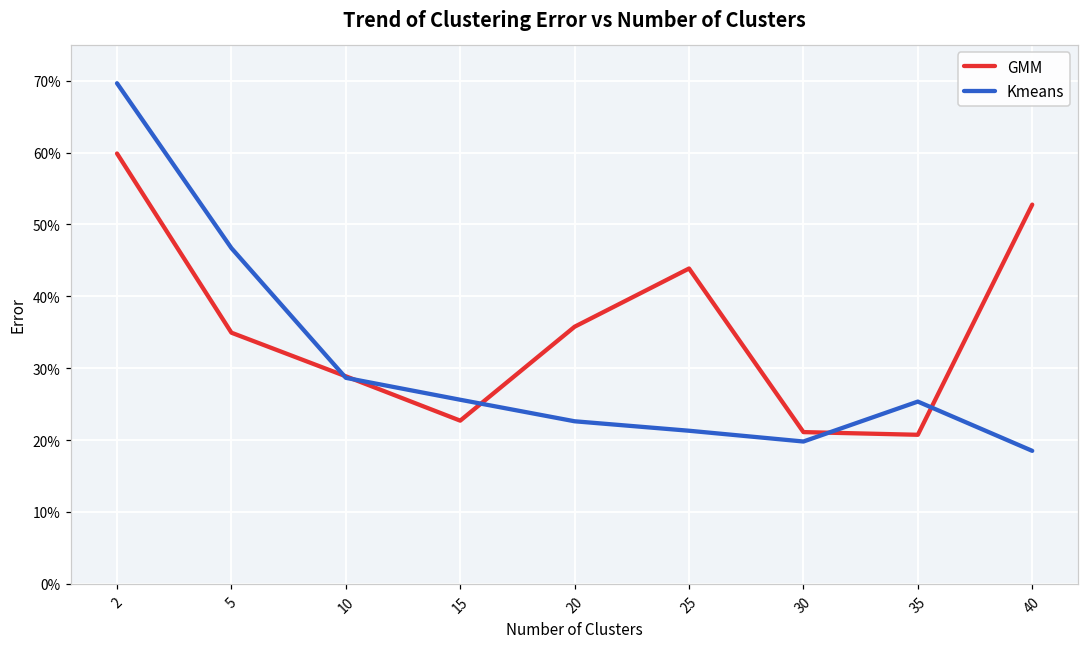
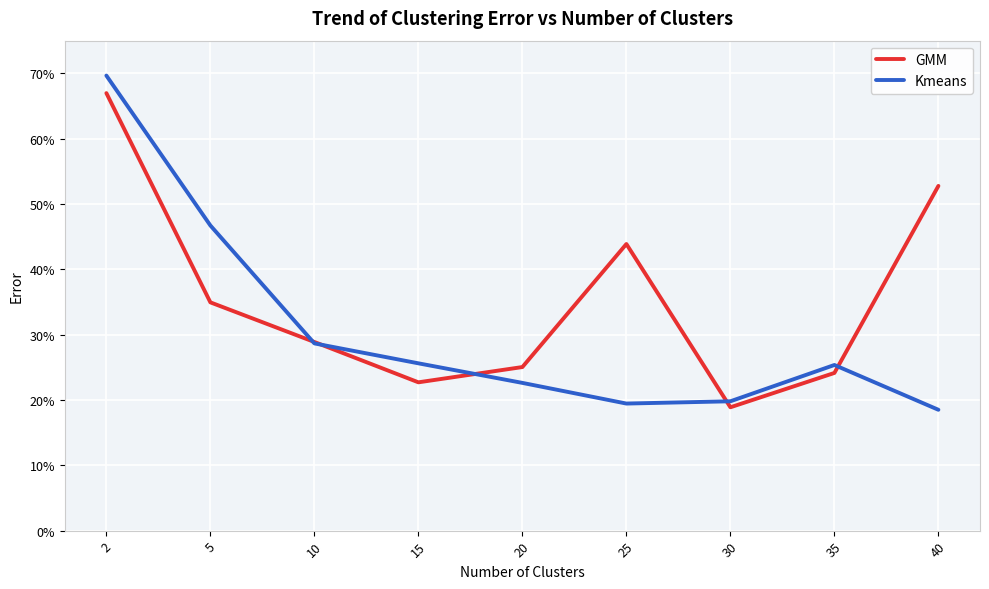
GMM, 2: 60% -> 67%
GMM, 20: 36% -> 25%
Kmeans, 25: 21% -> 19%
GMM, 30: 21% -> 19%
GMM, 35: 21% -> 24%
